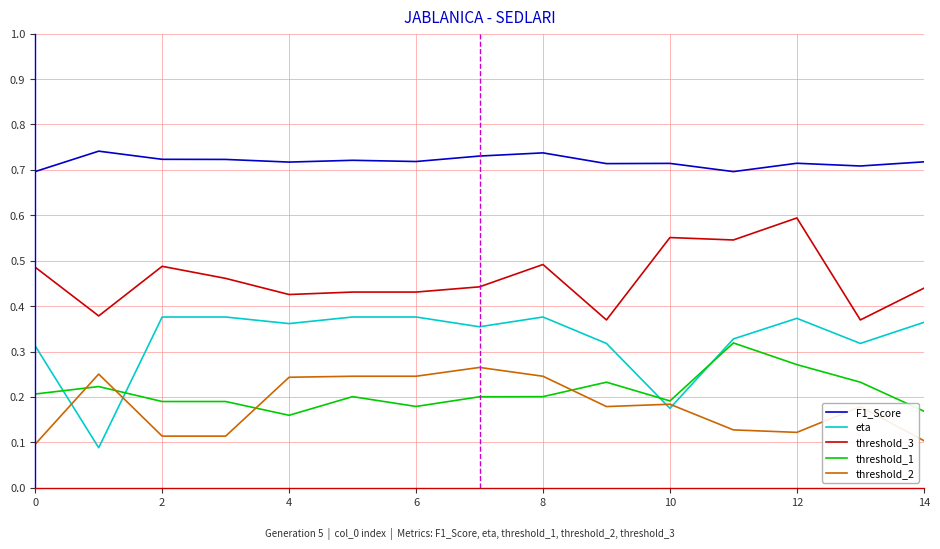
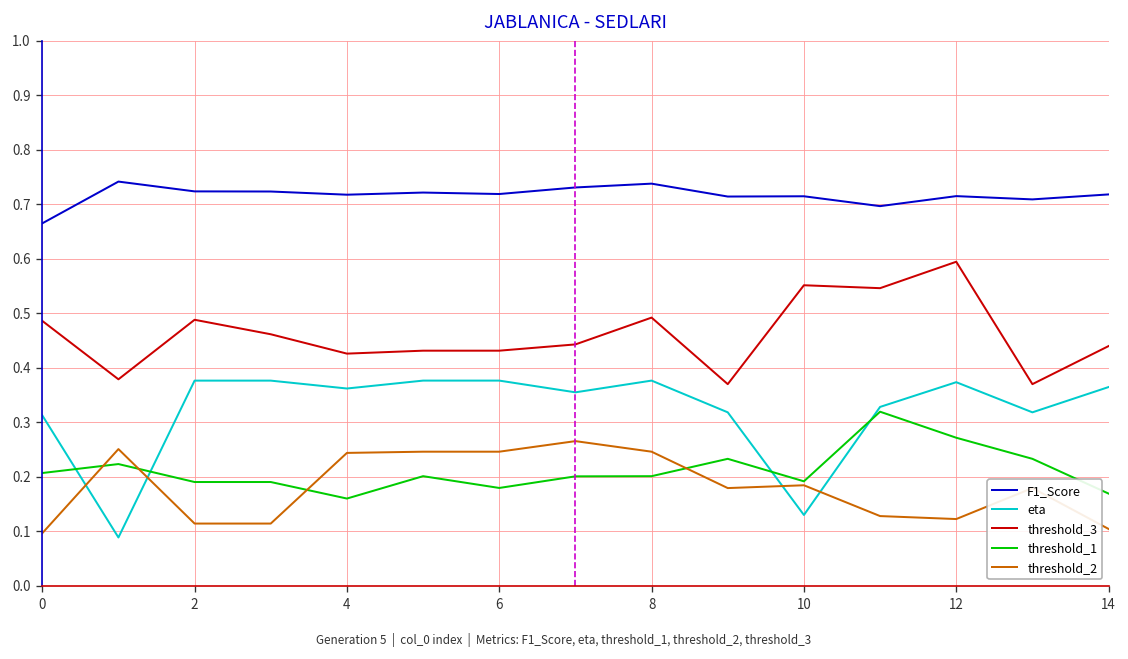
F1_Score, 0: 0.70 -> 0.66
eta, 10: 0.17 -> 0.13
